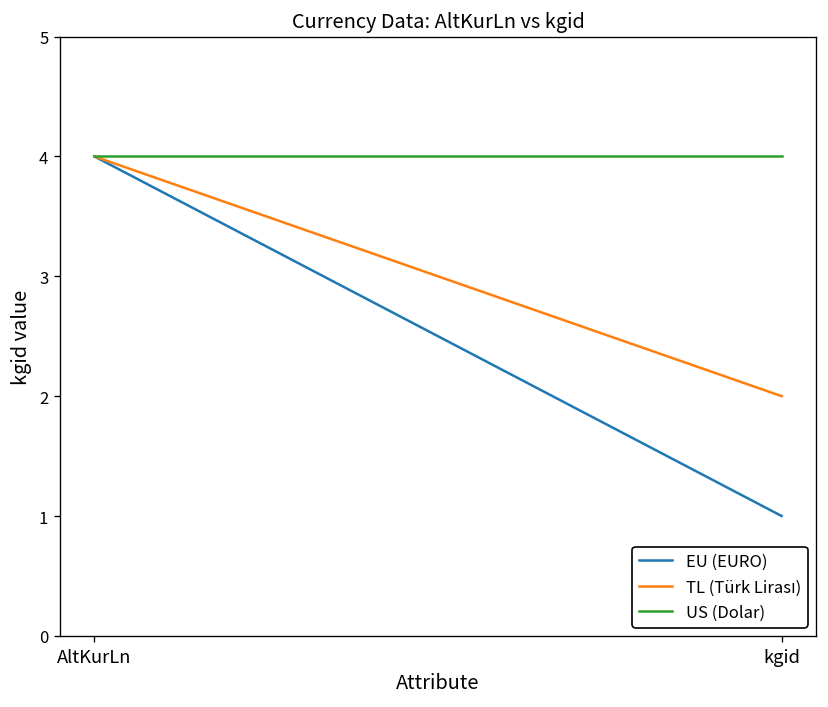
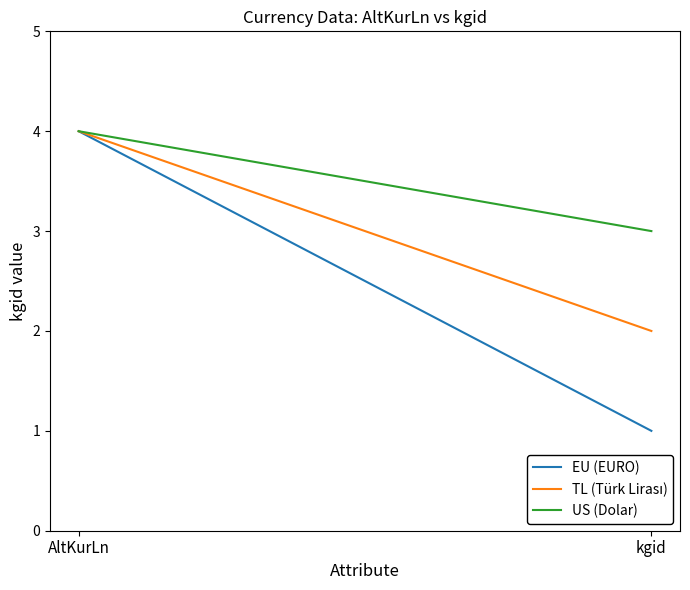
US (Dolar), kgid: 4 -> 3
